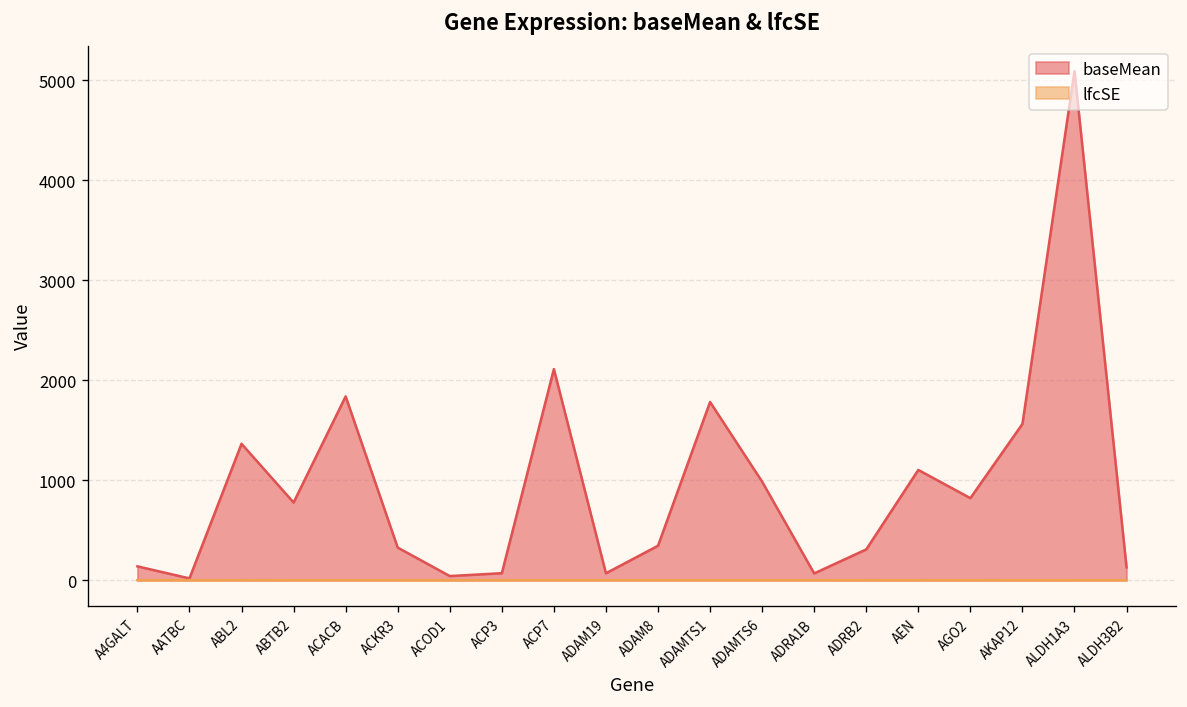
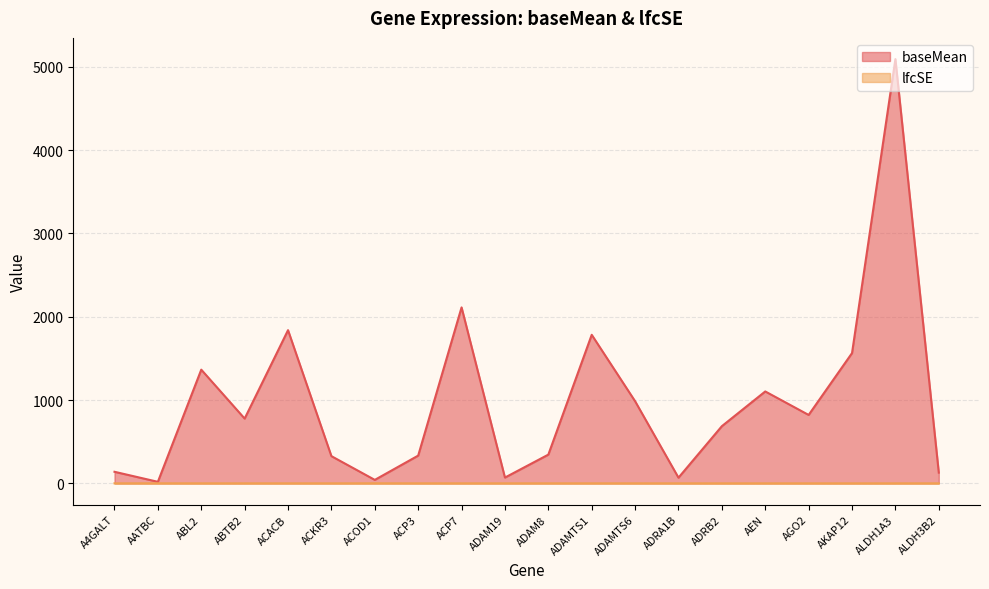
baseMean, ACP3: 100 -> 300
baseMean, ADRB2: 300 -> 700
